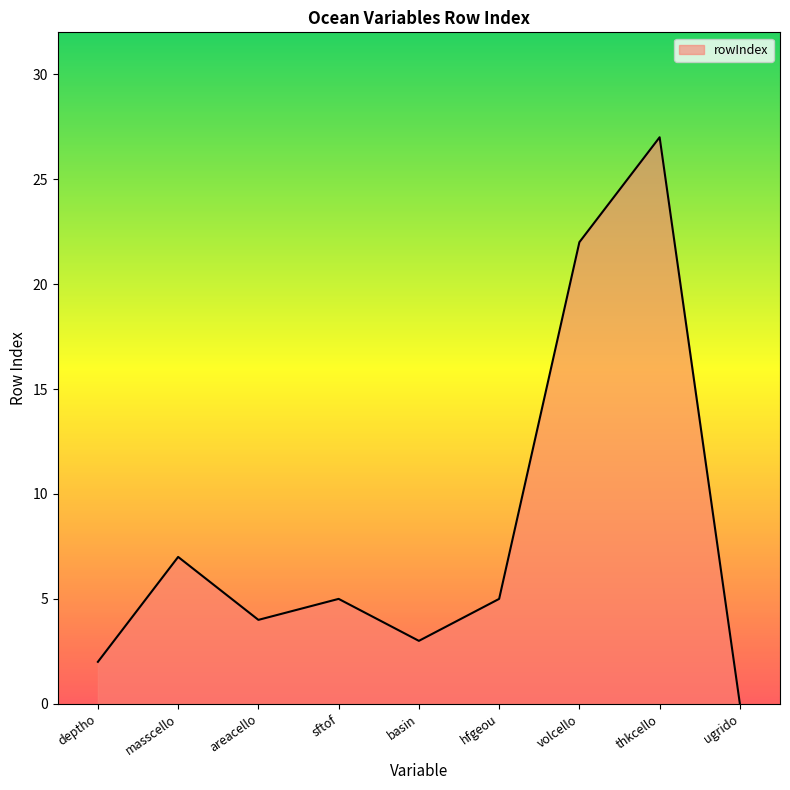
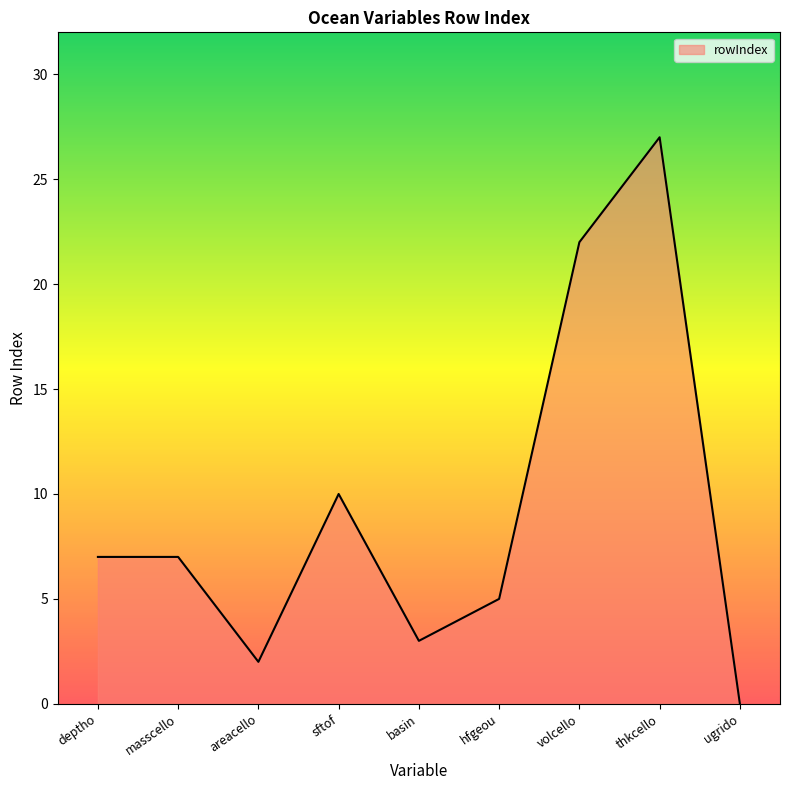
deptho: 2 -> 7
areacello: 4 -> 2
sftof: 5 -> 10
